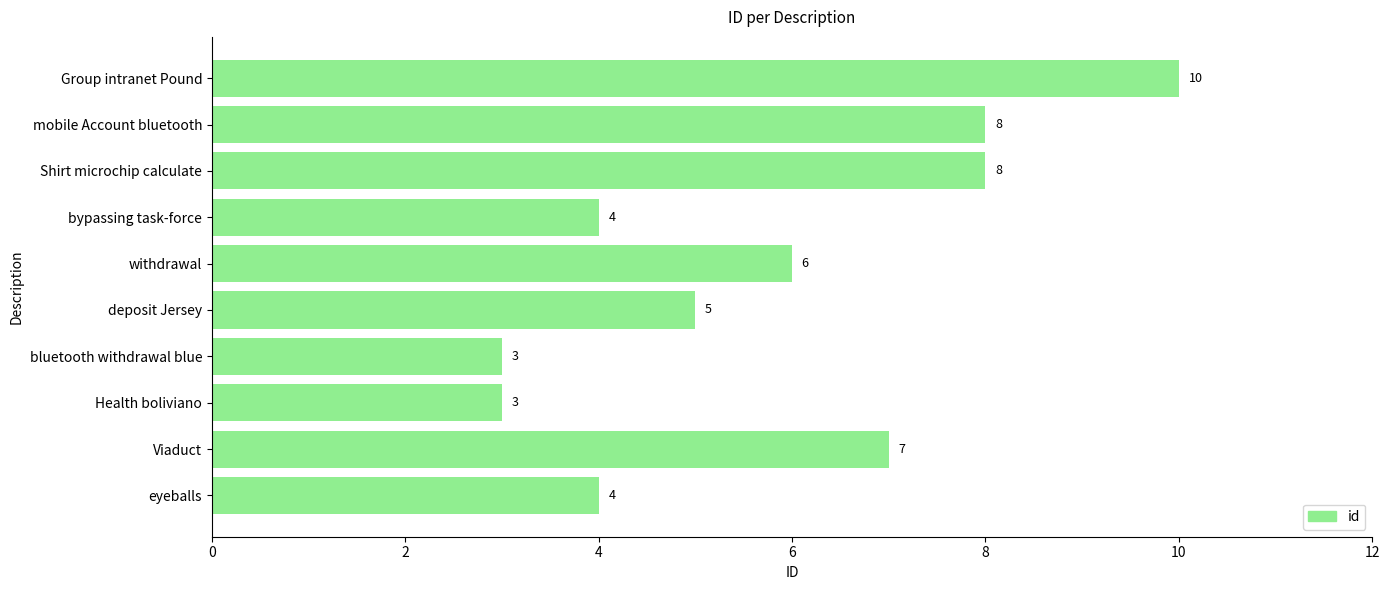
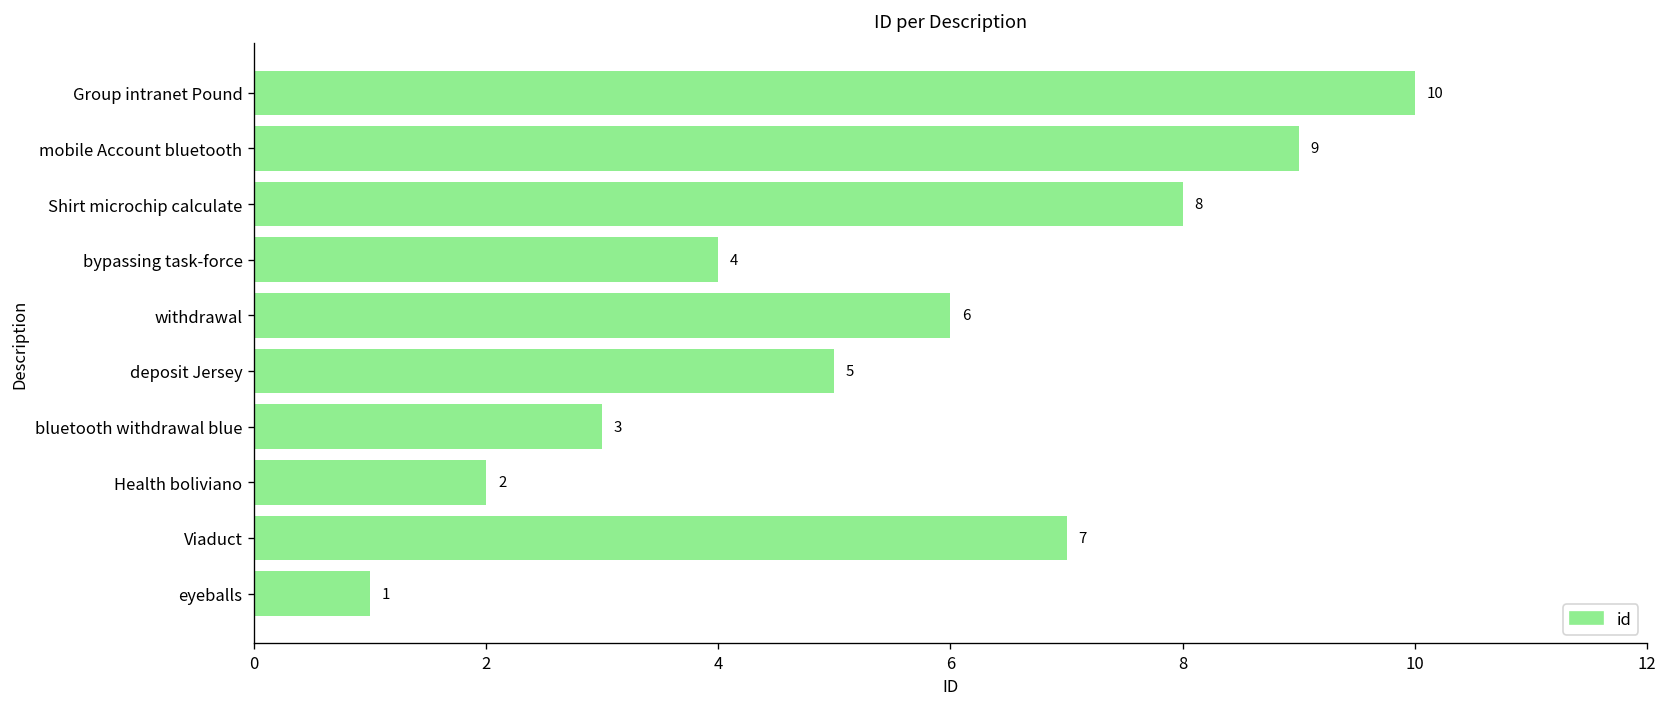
mobile Account bluetooth: 8 -> 9
Health boliviano: 3 -> 2
eyeballs: 4 -> 1
